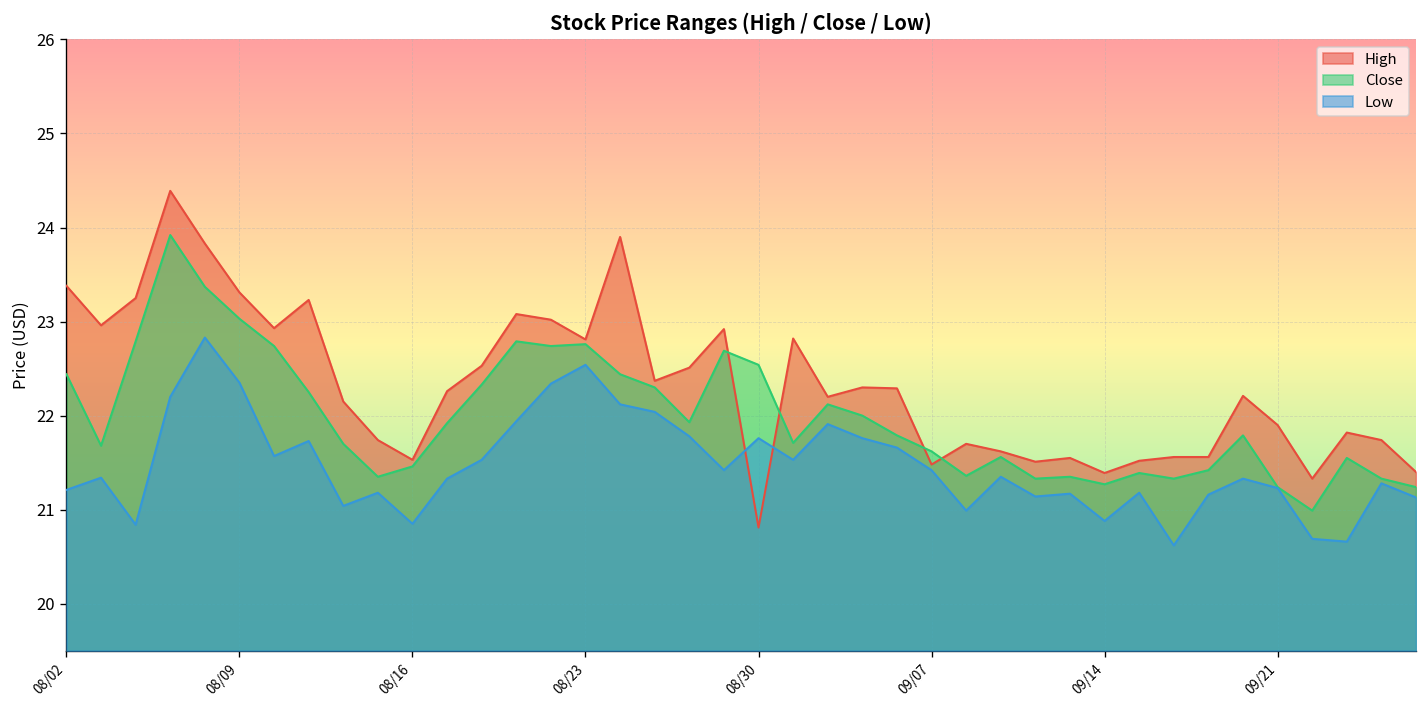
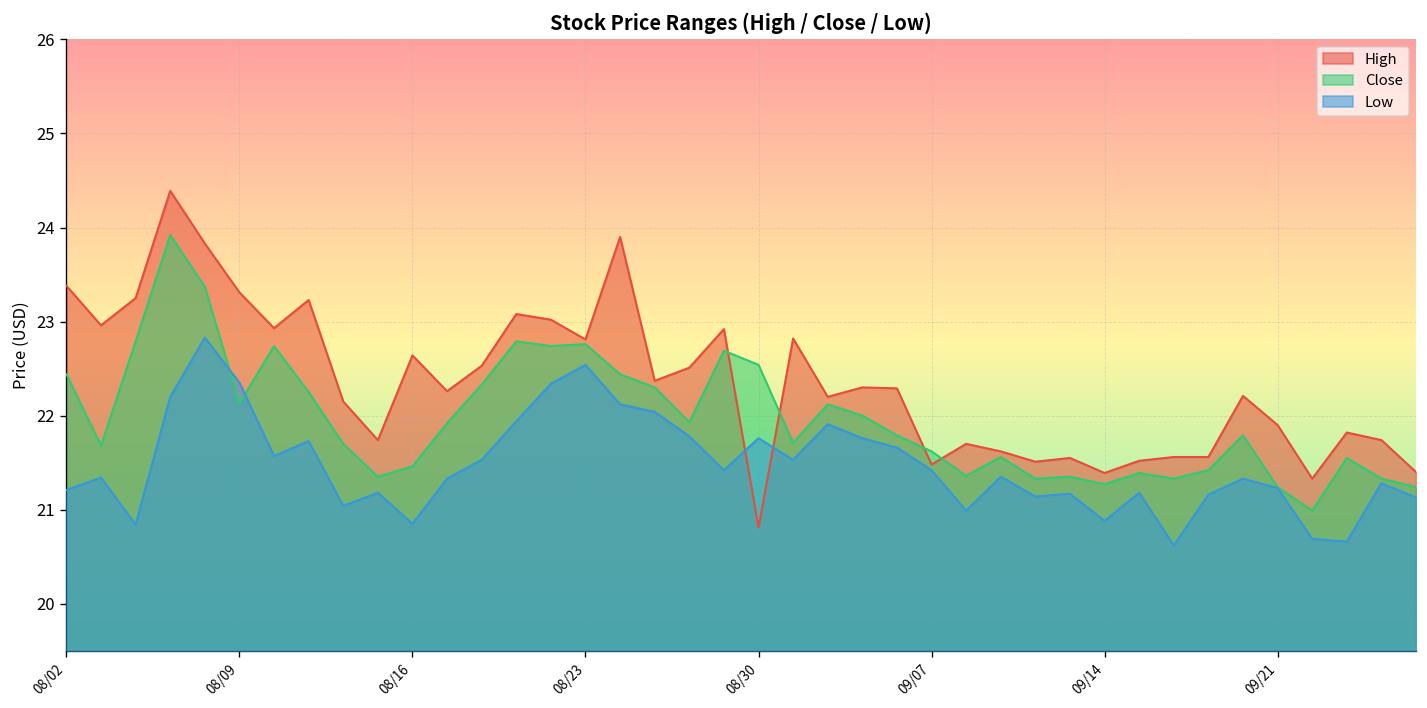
Close, 08/09: 23.0 -> 22.1
High, 08/16: 21.5 -> 22.6
